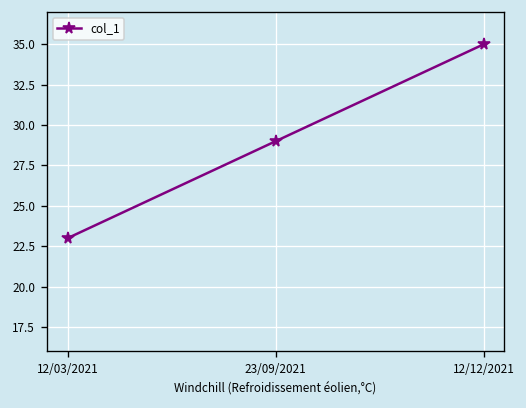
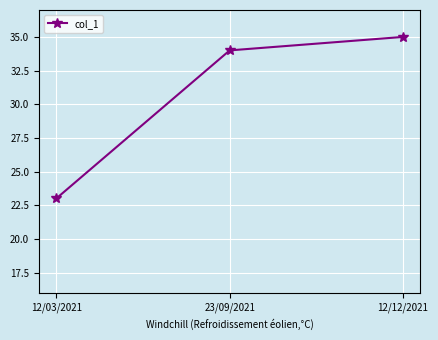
23/09/2021: 29 -> 34
